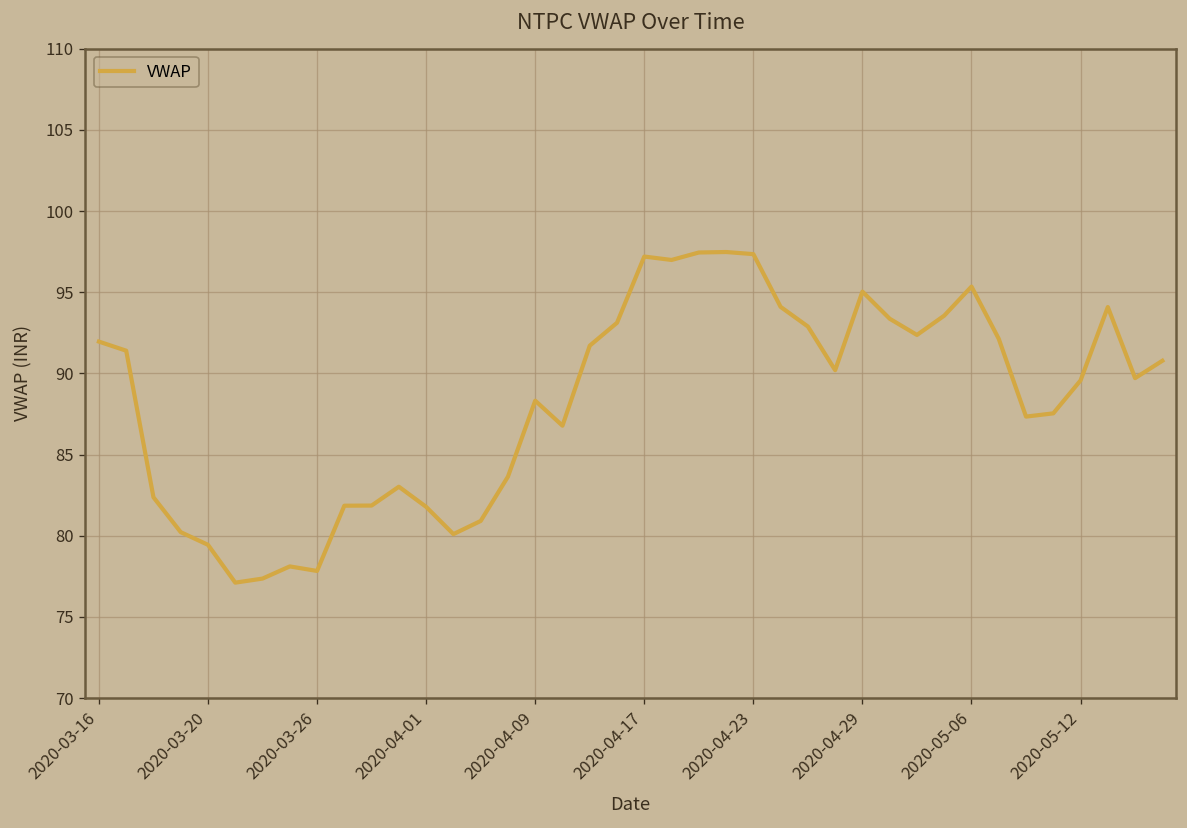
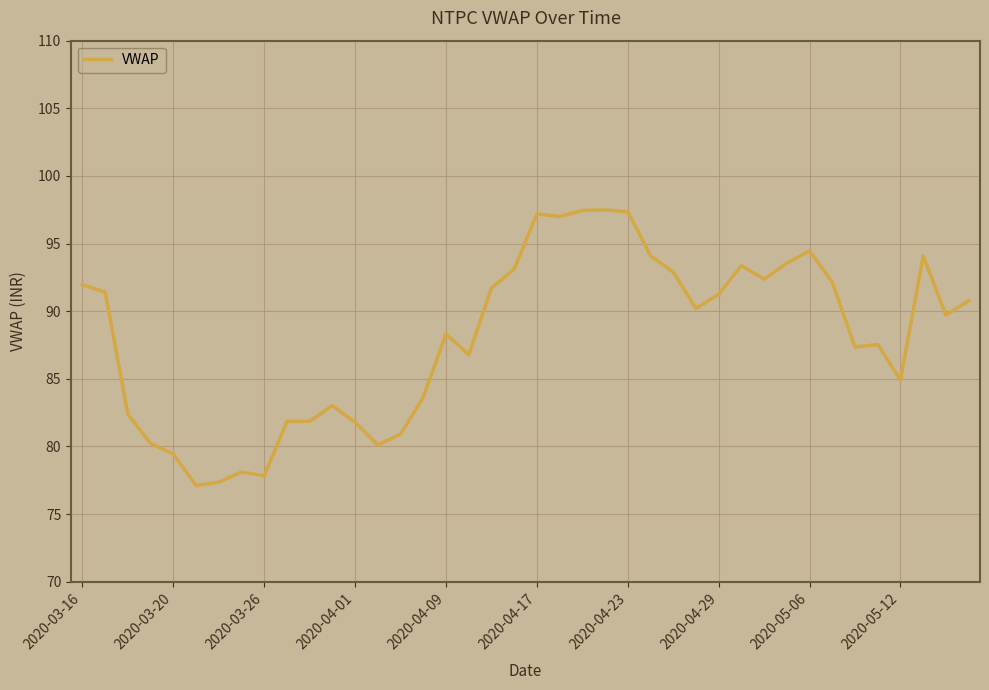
2020-04-29: 95.0 -> 91.3
2020-05-06: 95.4 -> 94.5
2020-05-12: 89.6 -> 84.9
